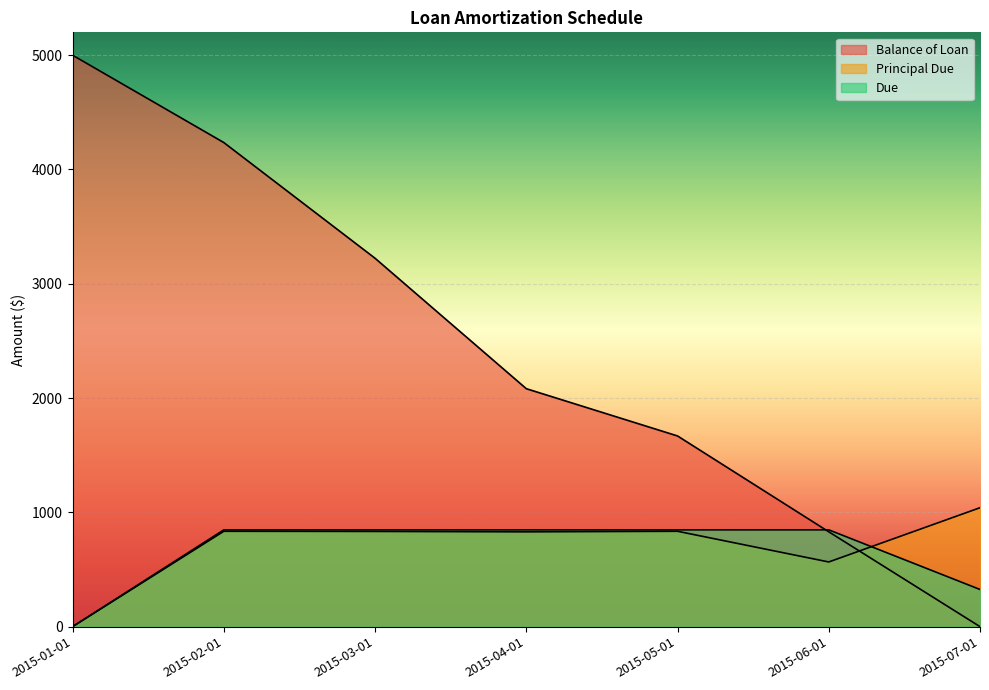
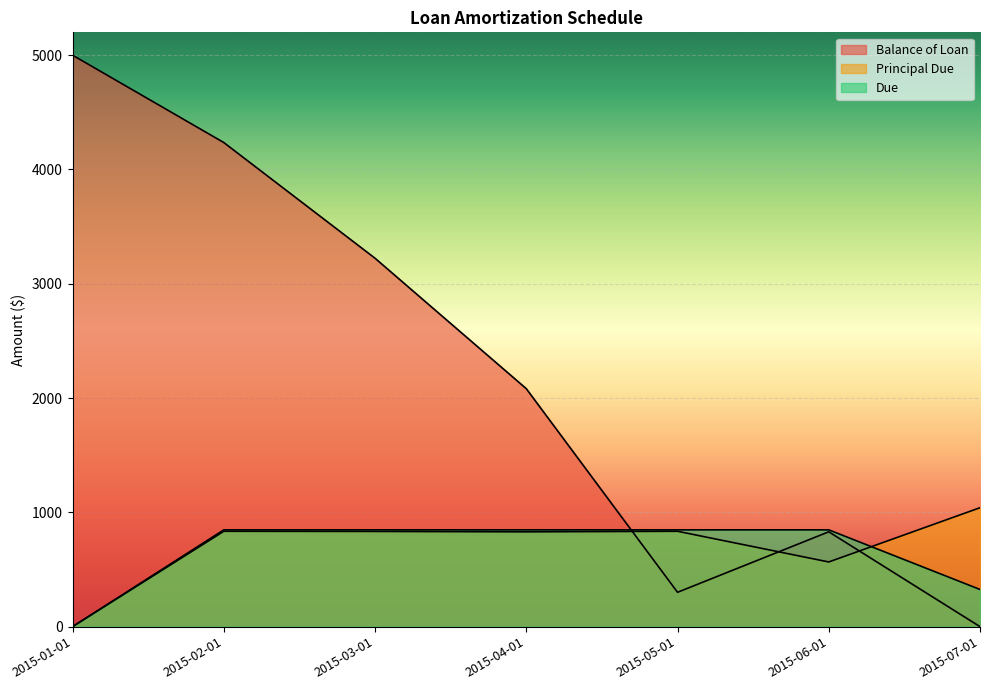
Balance of Loan, 2015-05-01: 1670 -> 300
